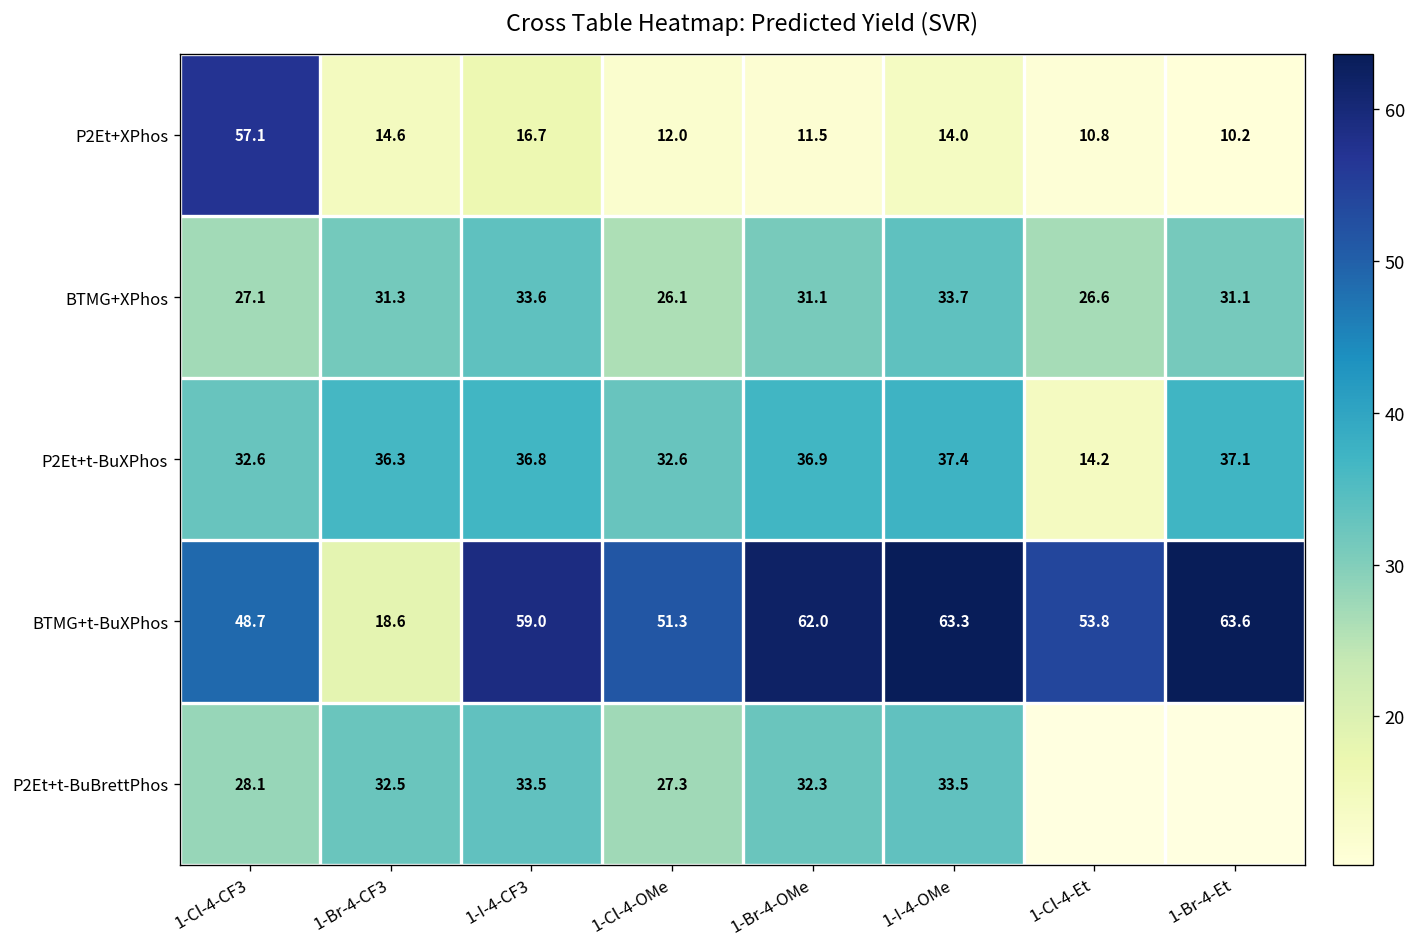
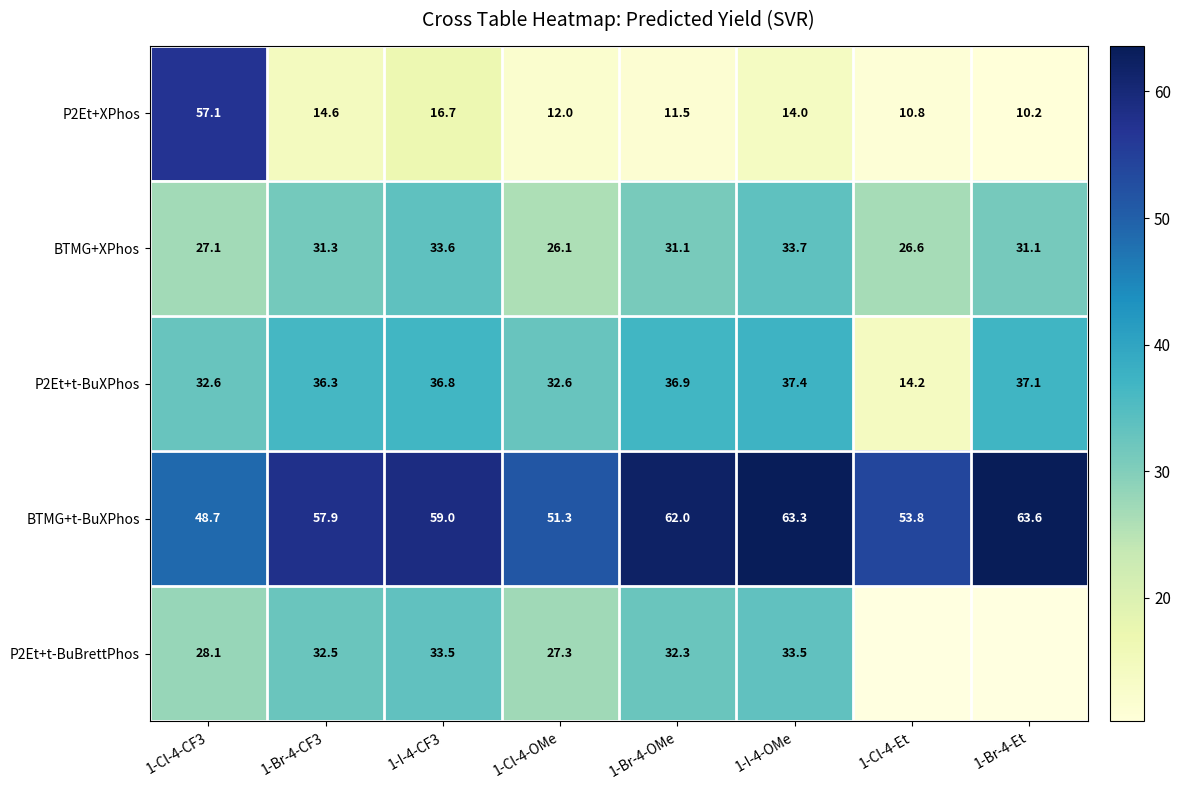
BTMG+t-BuXPhos, 1-Br-4-CF3: 18.6 -> 57.9
